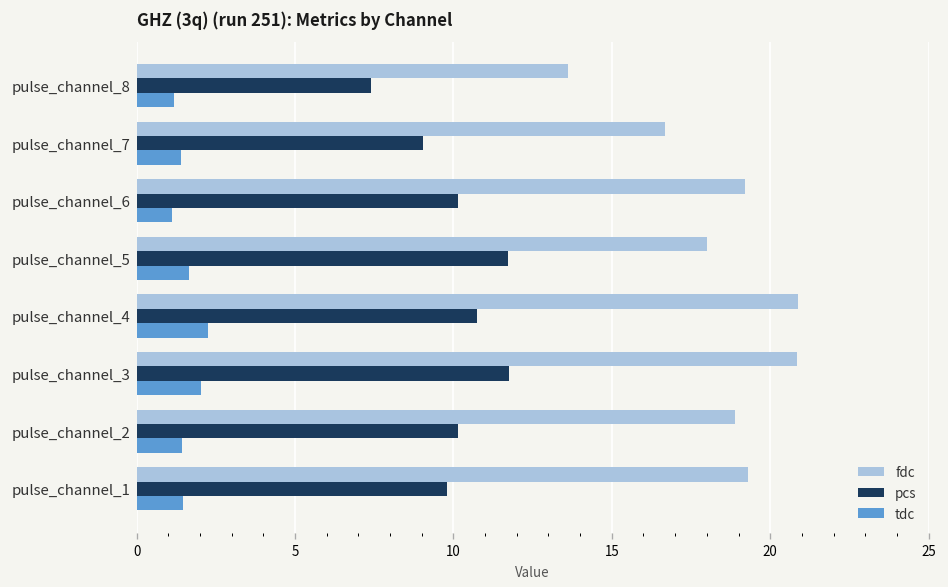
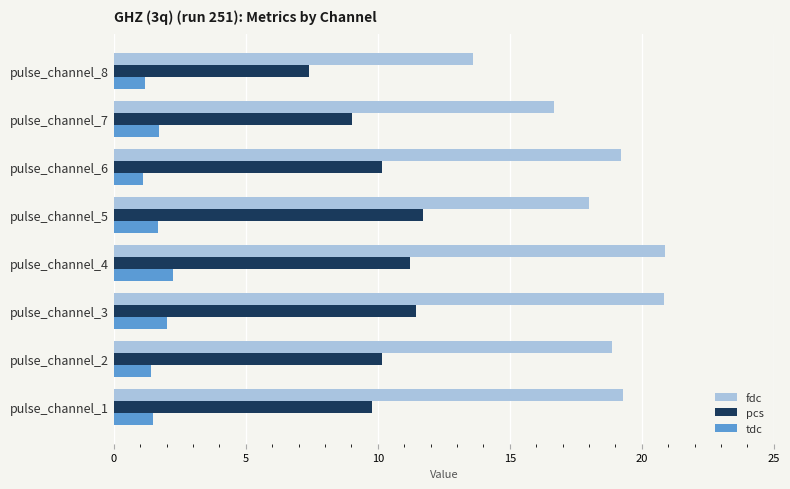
tdc, pulse_channel_7: 1.4 -> 1.7
pcs, pulse_channel_4: 10.8 -> 11.2
pcs, pulse_channel_3: 11.7 -> 11.4
